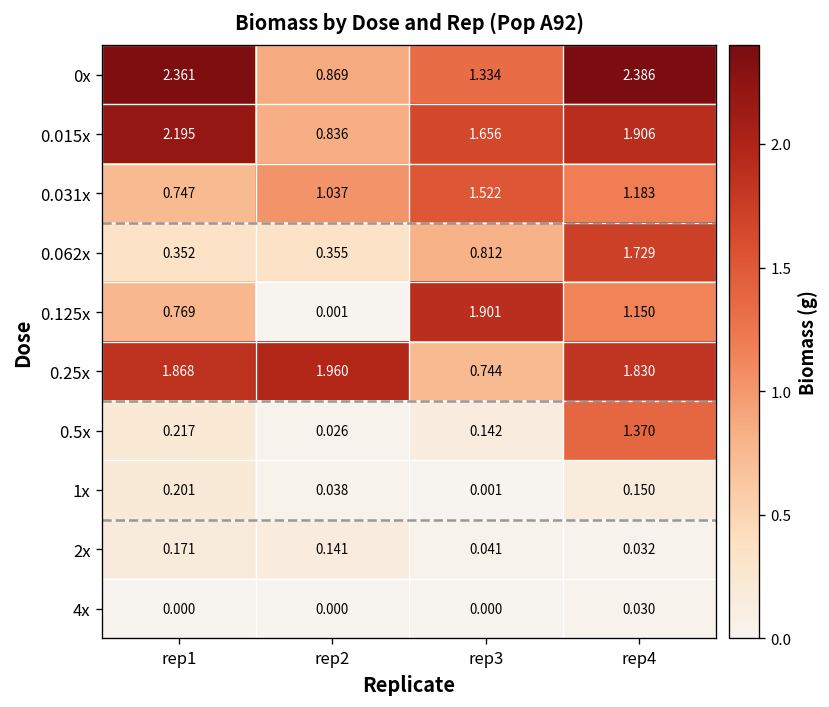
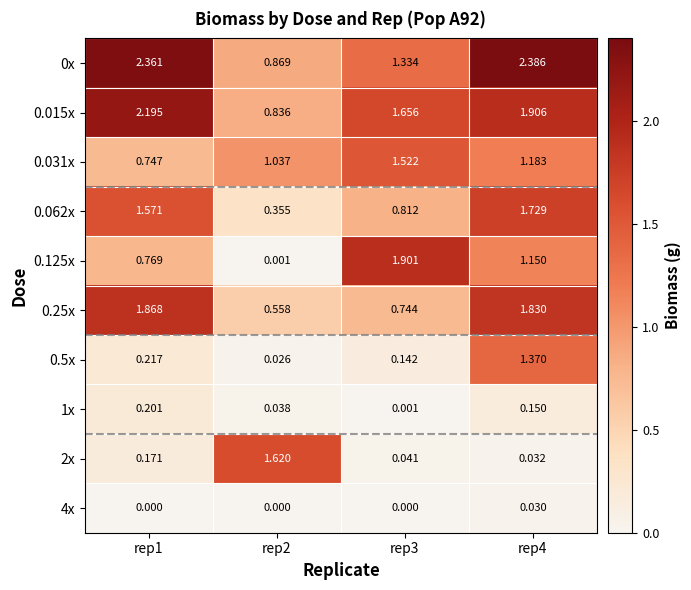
0.062x, rep1: 0.352 -> 1.571
0.25x, rep2: 1.960 -> 0.558
2x, rep2: 0.141 -> 1.620
